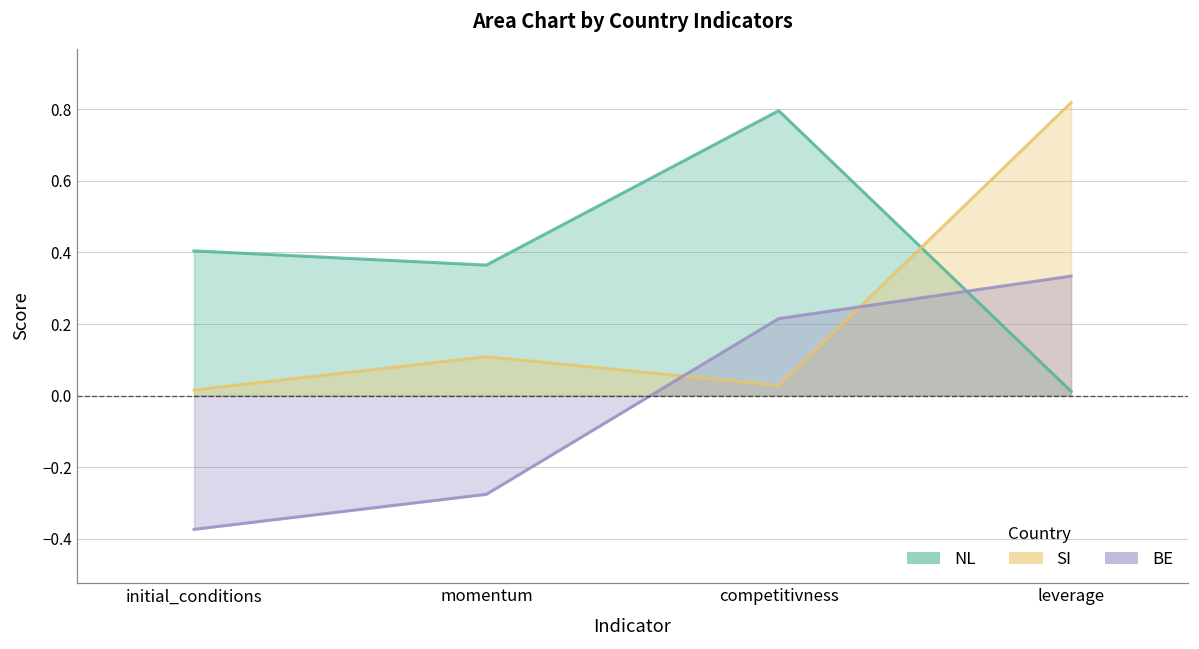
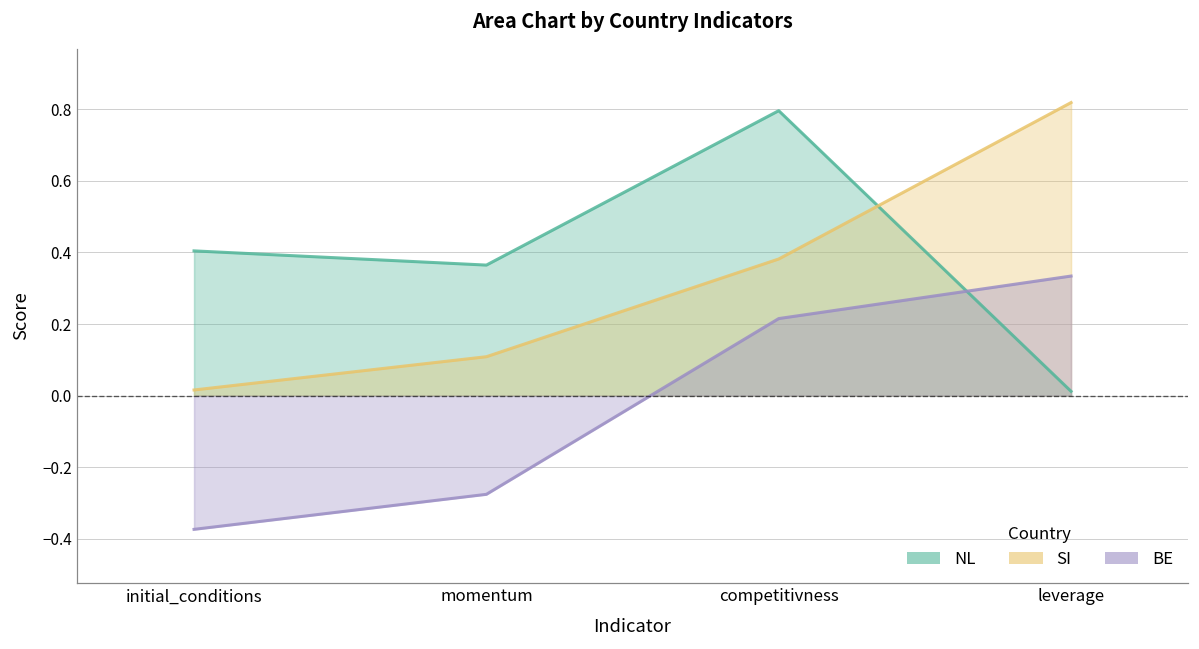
SI, competitivness: 0.03 -> 0.38
